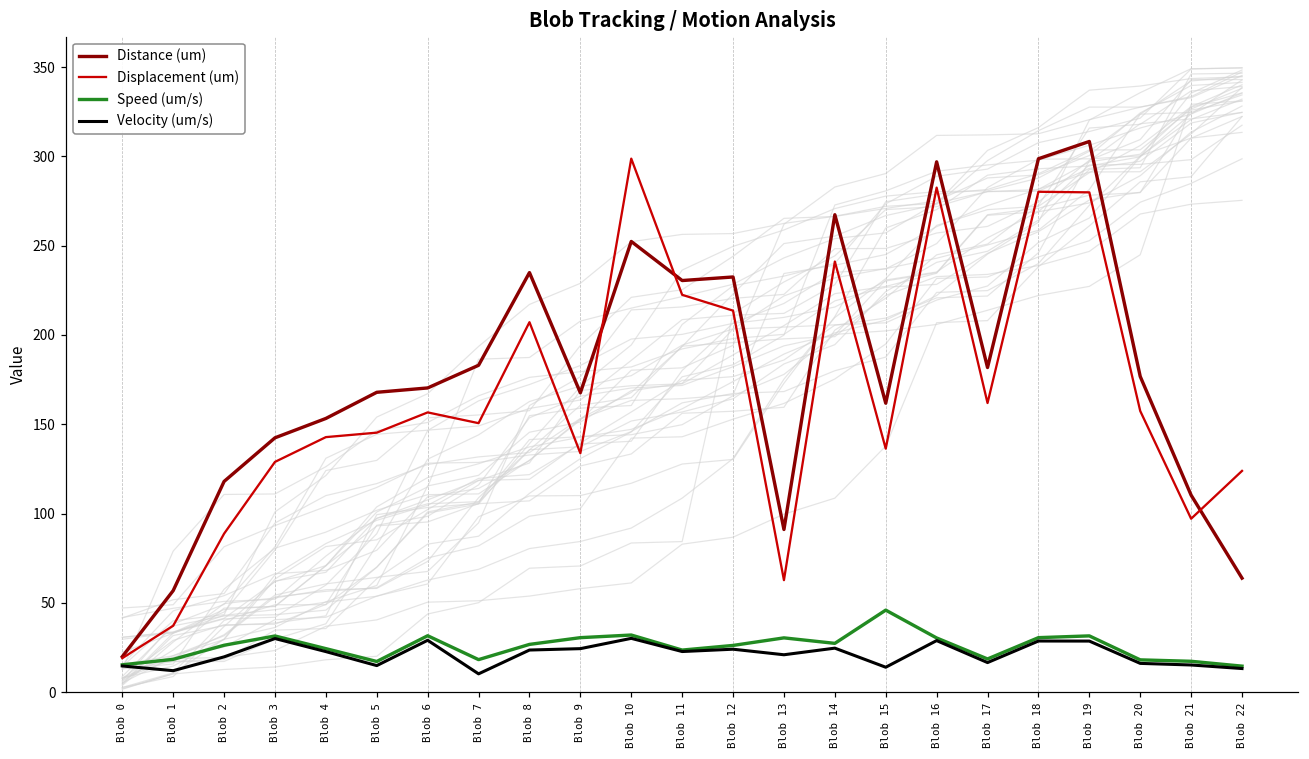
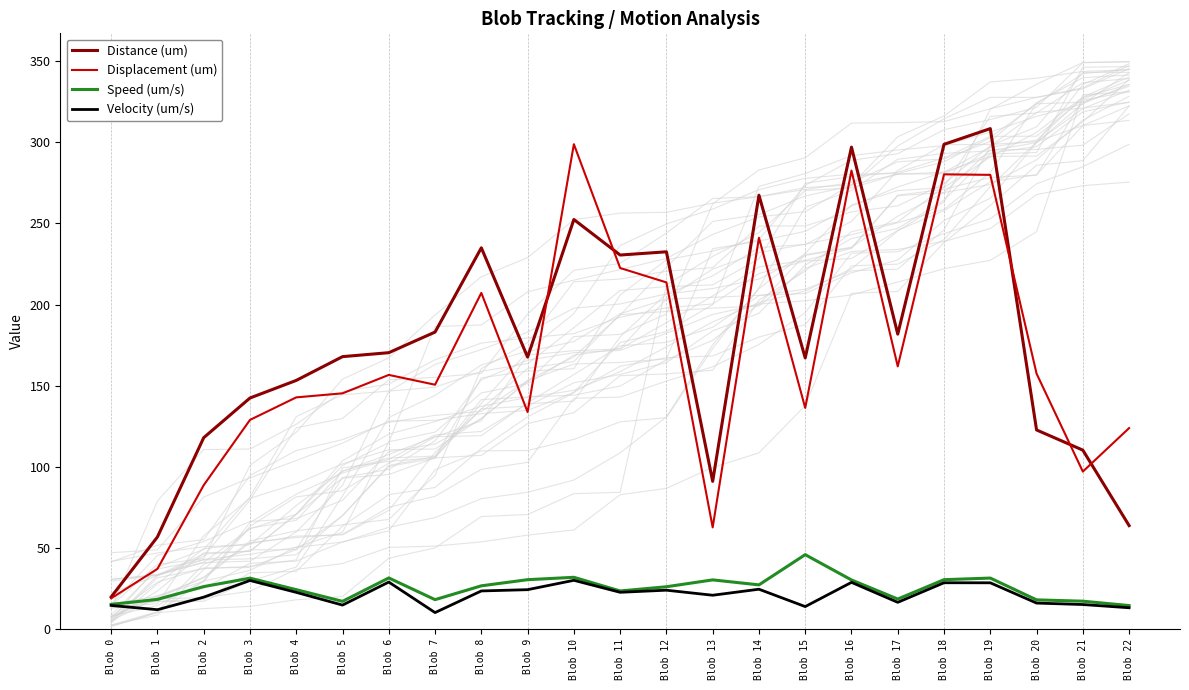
Distance (um), Blob 15: 162 -> 167
Distance (um), Blob 20: 177 -> 123
